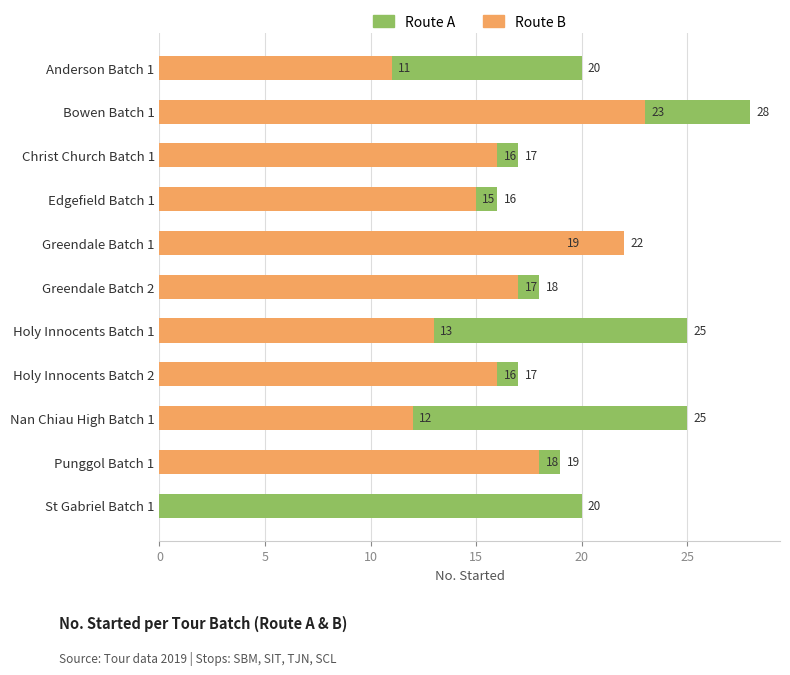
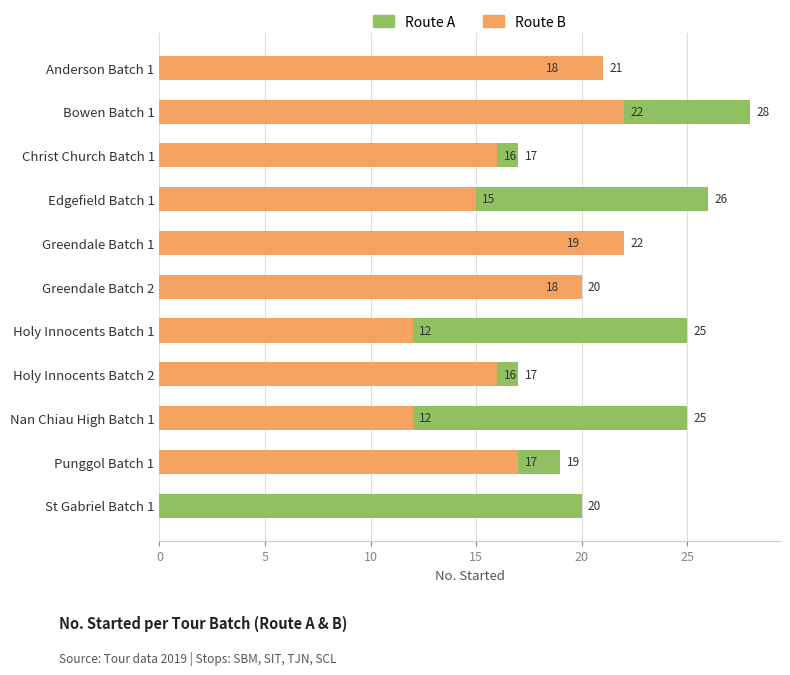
Route A, Anderson Batch 1: 20 -> 18
Route B, Anderson Batch 1: 11 -> 21
Route B, Bowen Batch 1: 23 -> 22
Route A, Edgefield Batch 1: 16 -> 26
Route B, Greendale Batch 2: 17 -> 20
Route B, Holy Innocents Batch 1: 13 -> 12
Route B, Punggol Batch 1: 18 -> 17
